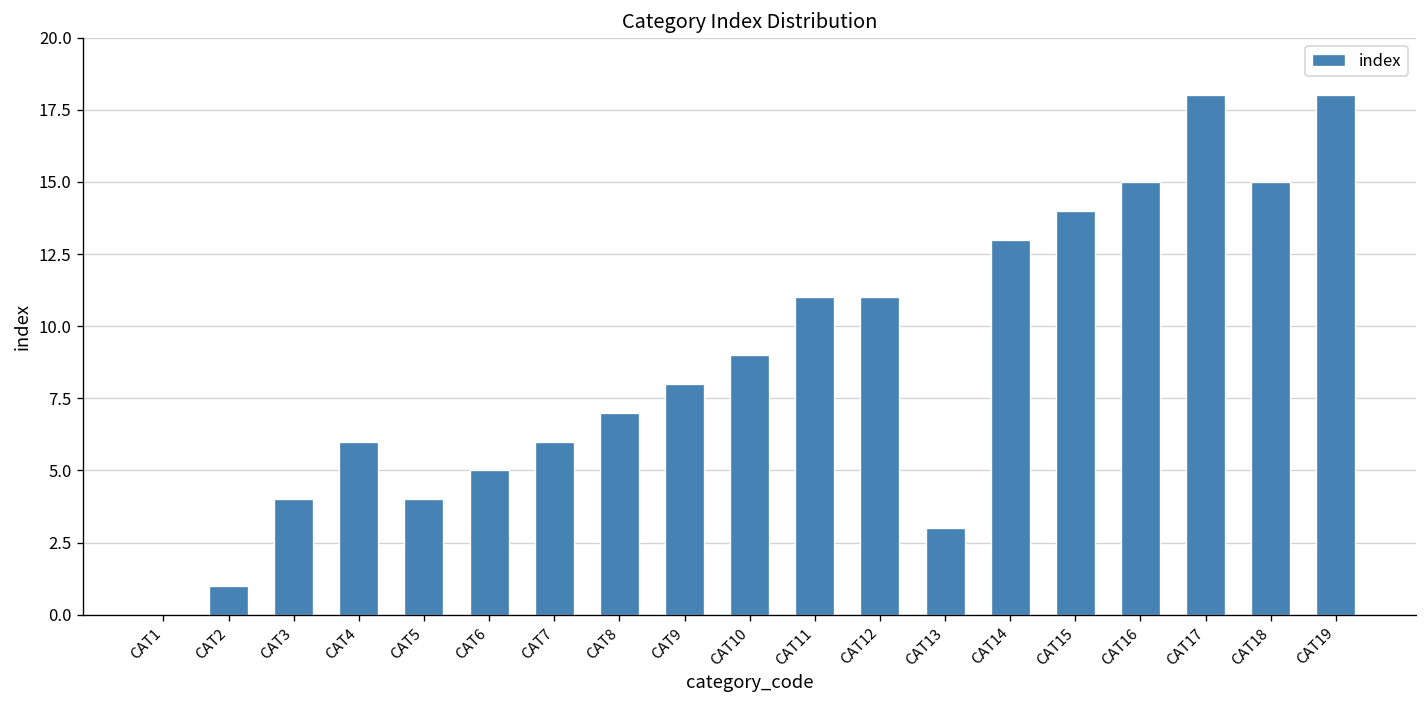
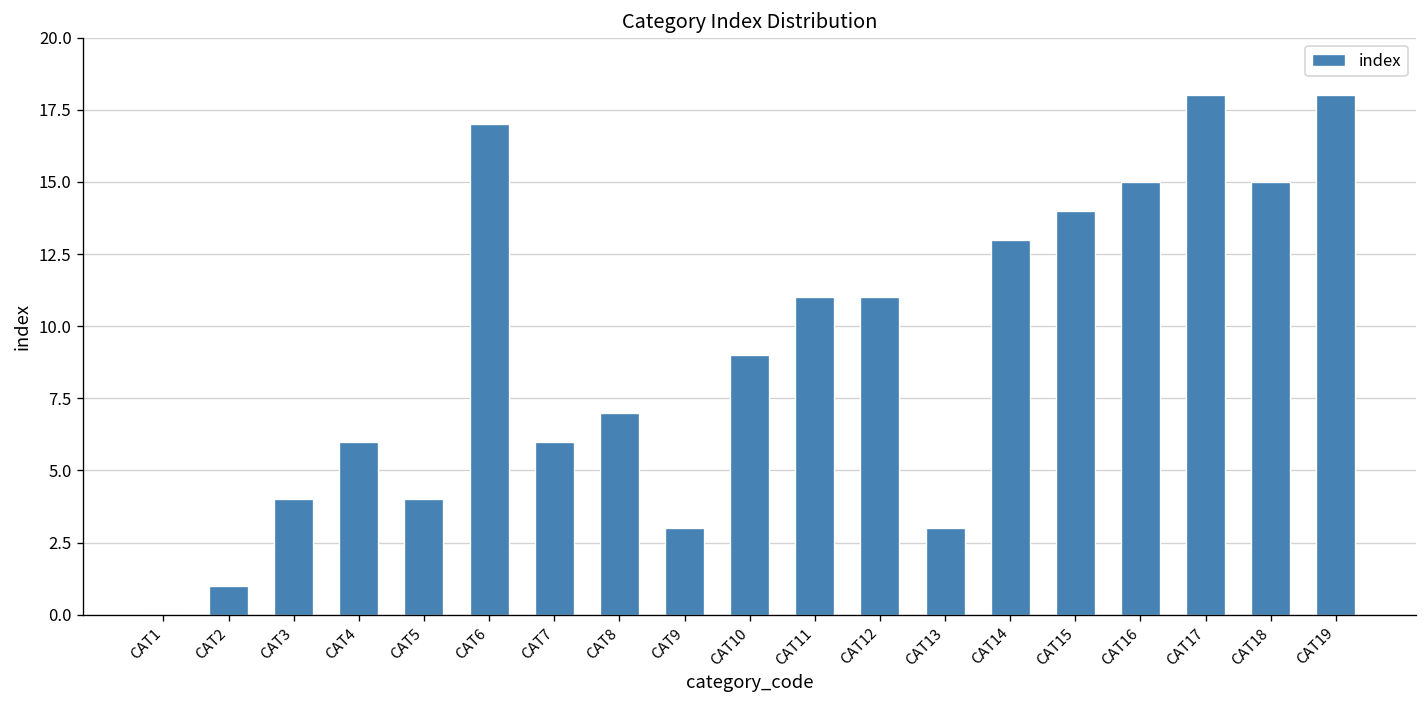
CAT6: 5 -> 17
CAT9: 8 -> 3
